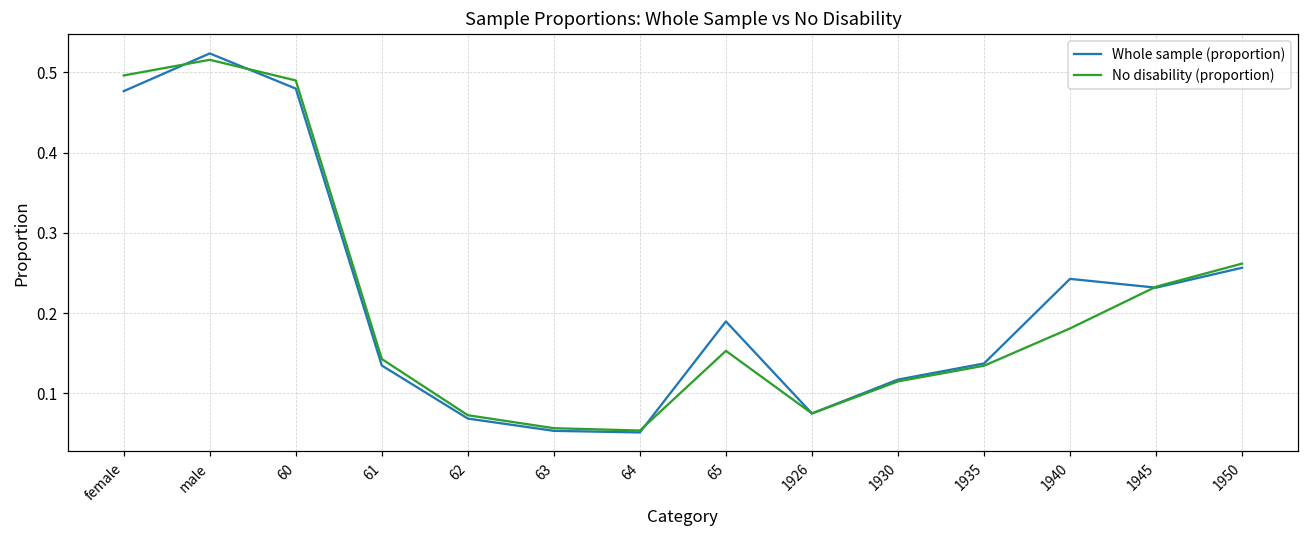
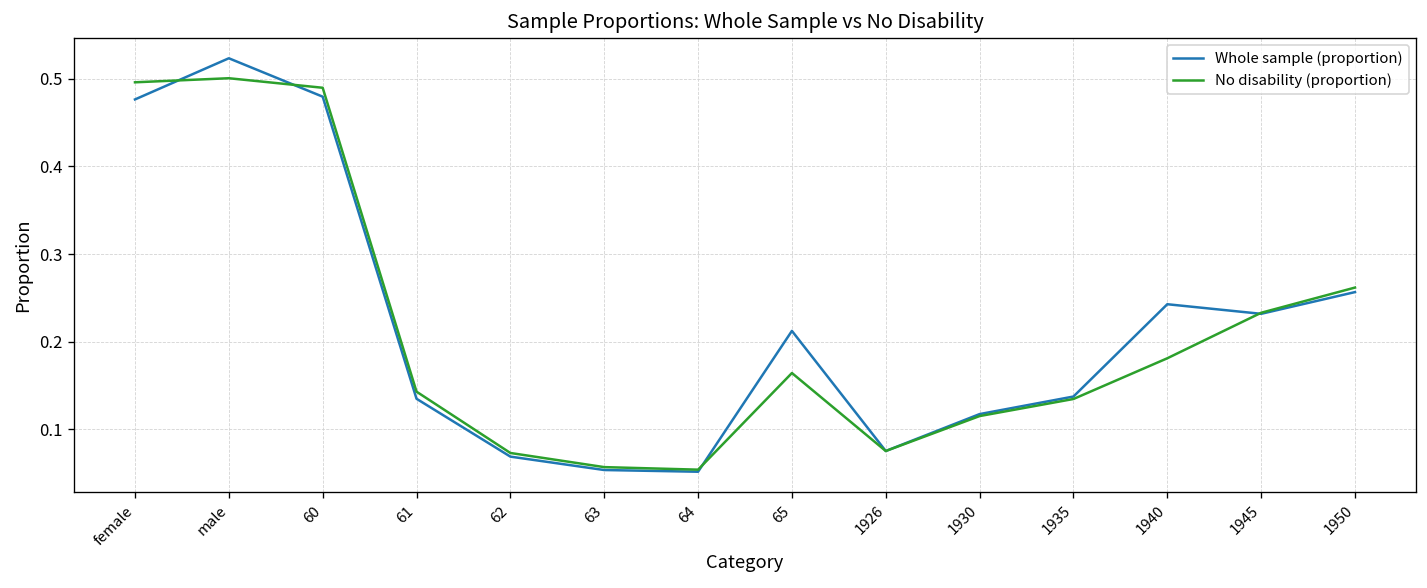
No disability (proportion), male: 0.52 -> 0.50
Whole sample (proportion), 65: 0.19 -> 0.21
No disability (proportion), 65: 0.15 -> 0.16
